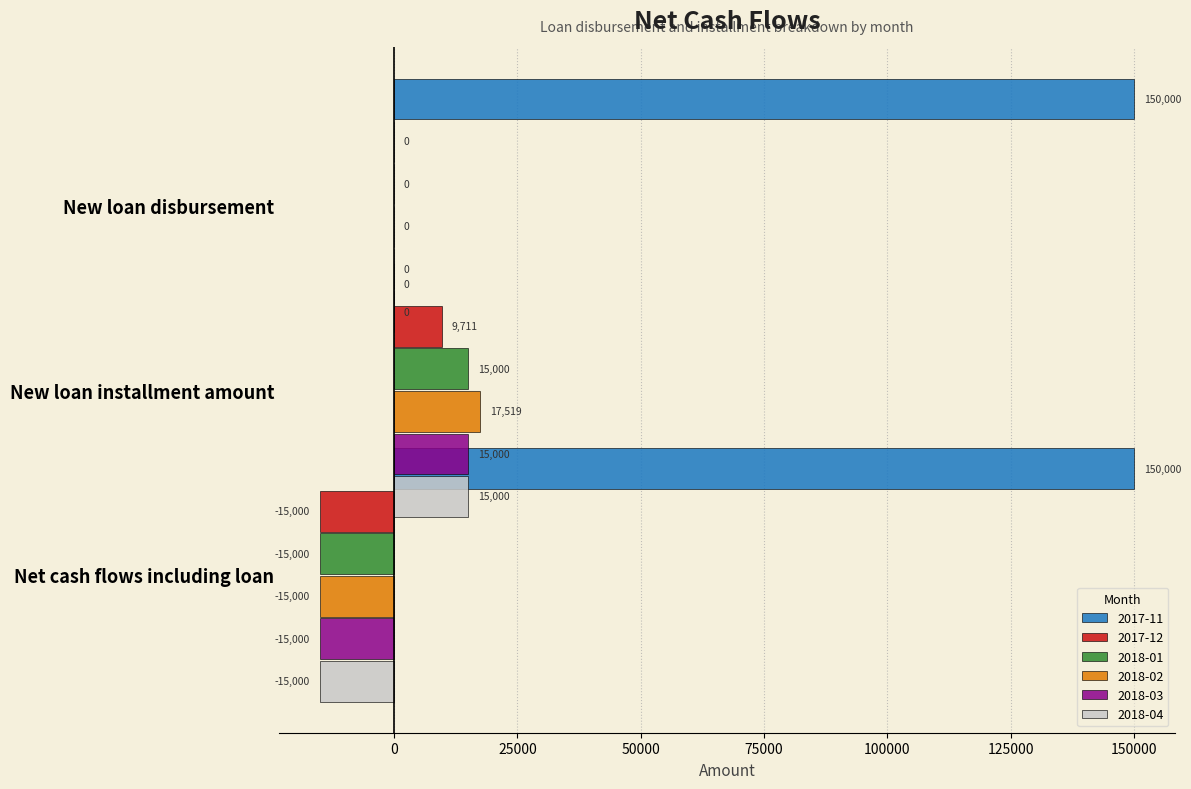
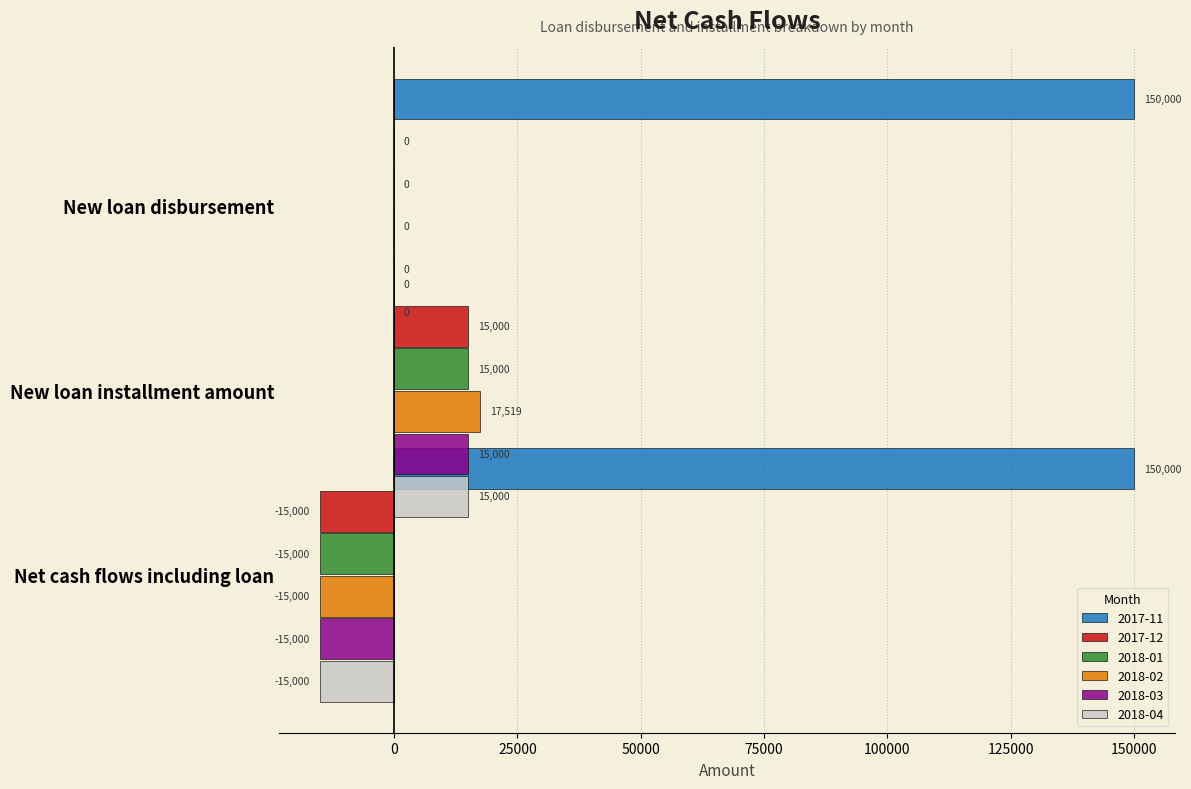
2017-12, New loan installment amount: 9,711 -> 15,000
